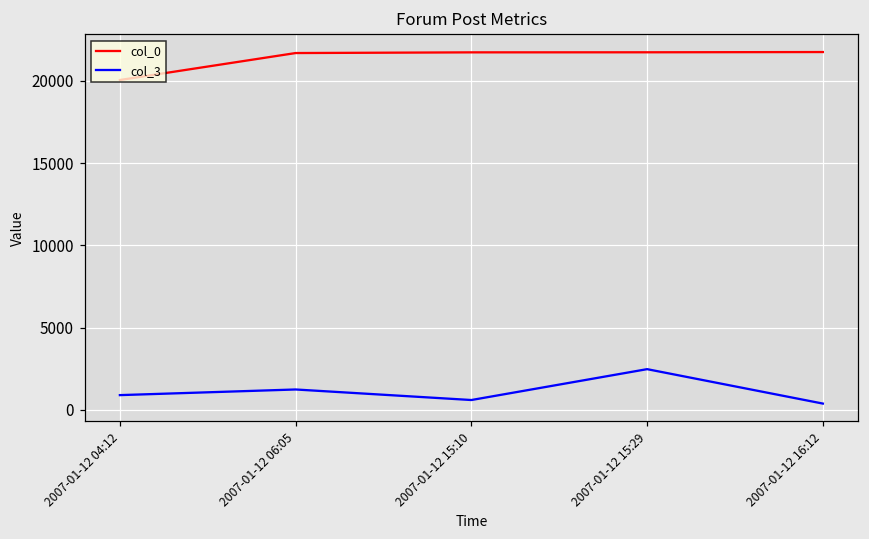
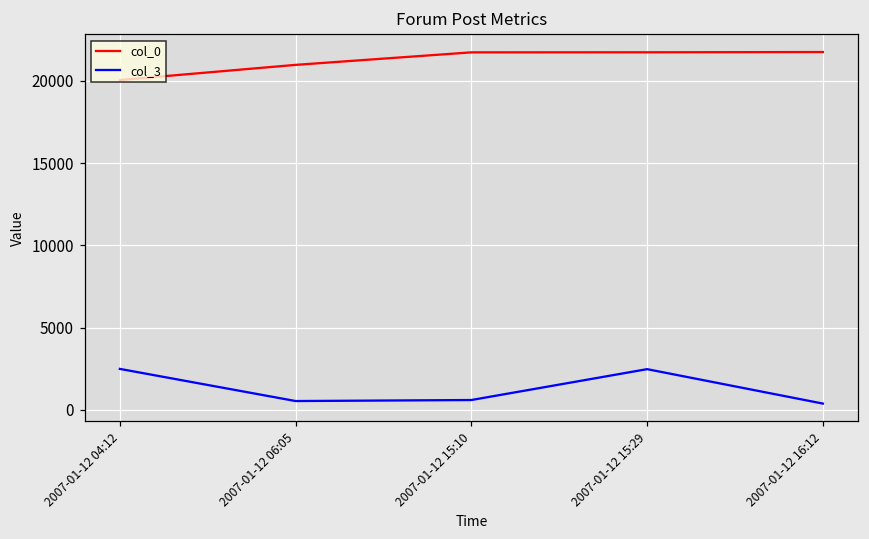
col_3, 2007-01-12 04:12: 900 -> 2500
col_0, 2007-01-12 06:05: 21700 -> 21000
col_3, 2007-01-12 06:05: 1200 -> 500
